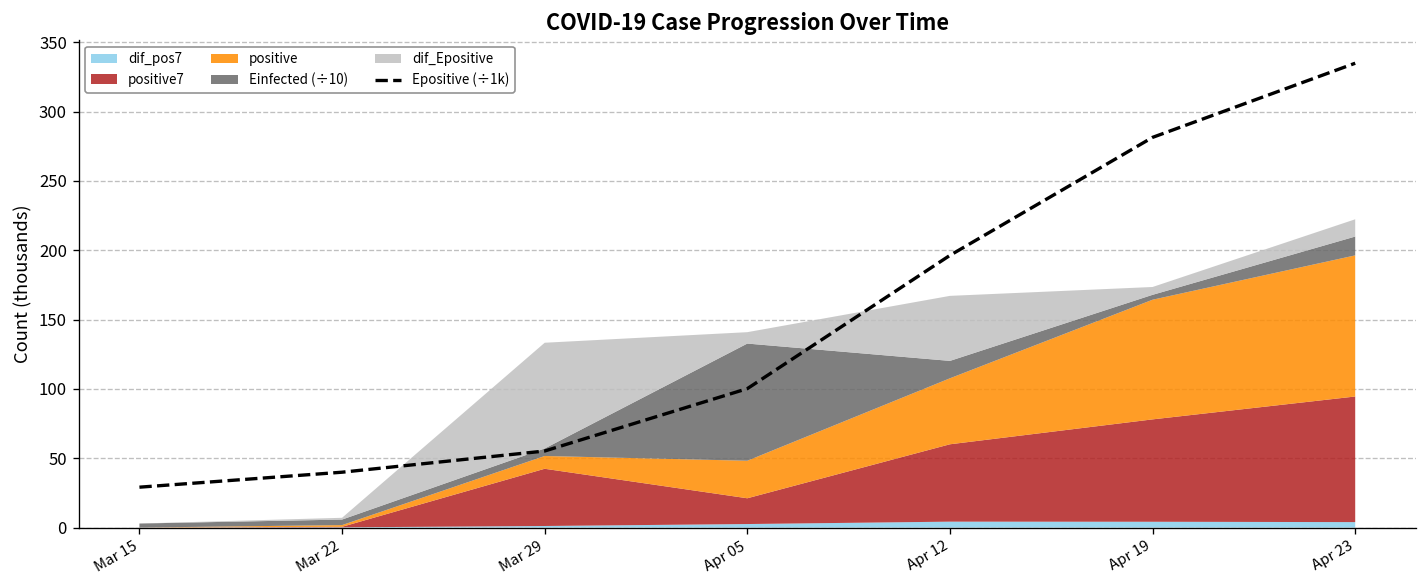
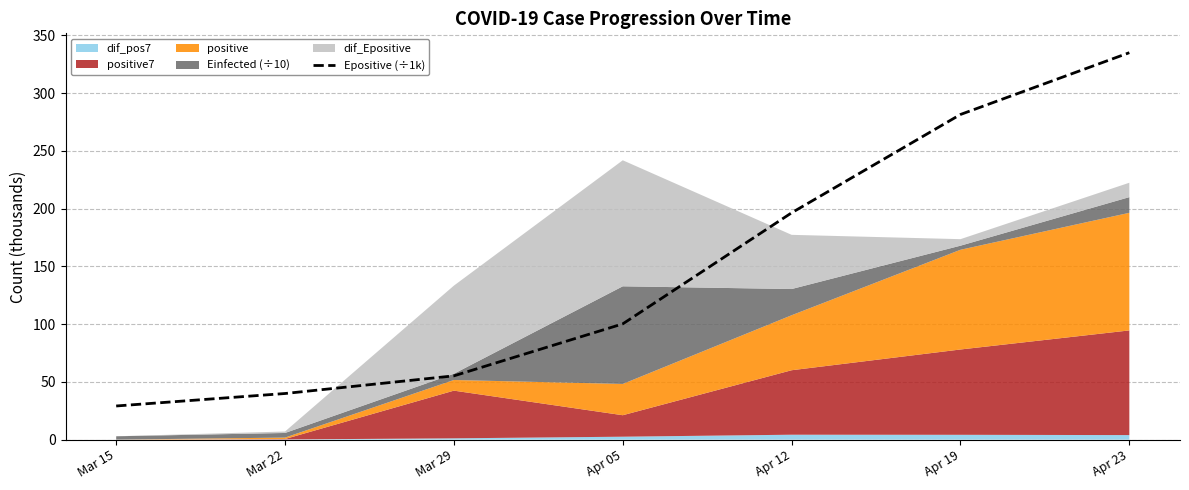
dif_Epositive, Apr 05: 8 -> 109
Einfected (÷10), Apr 12: 13 -> 23
